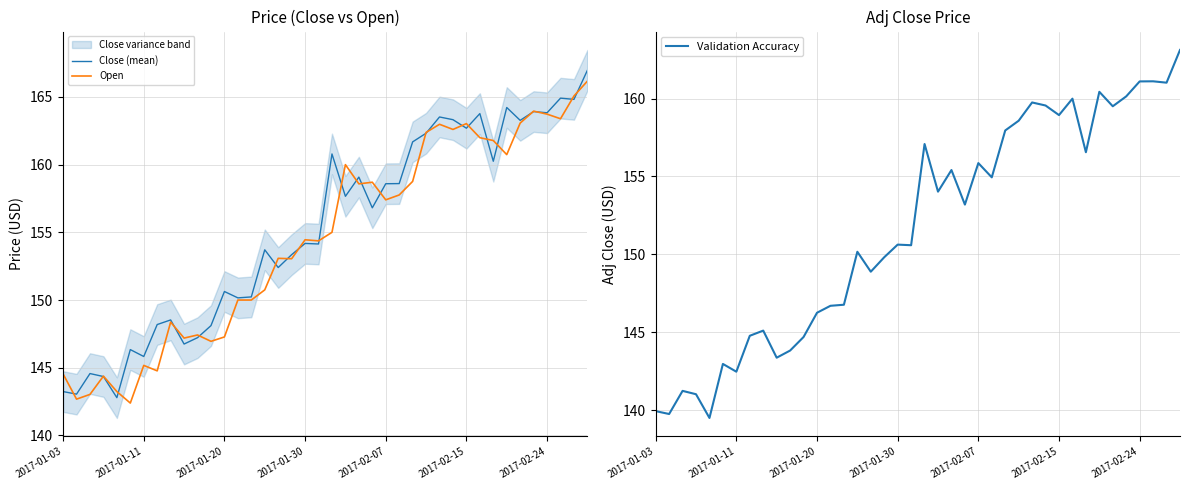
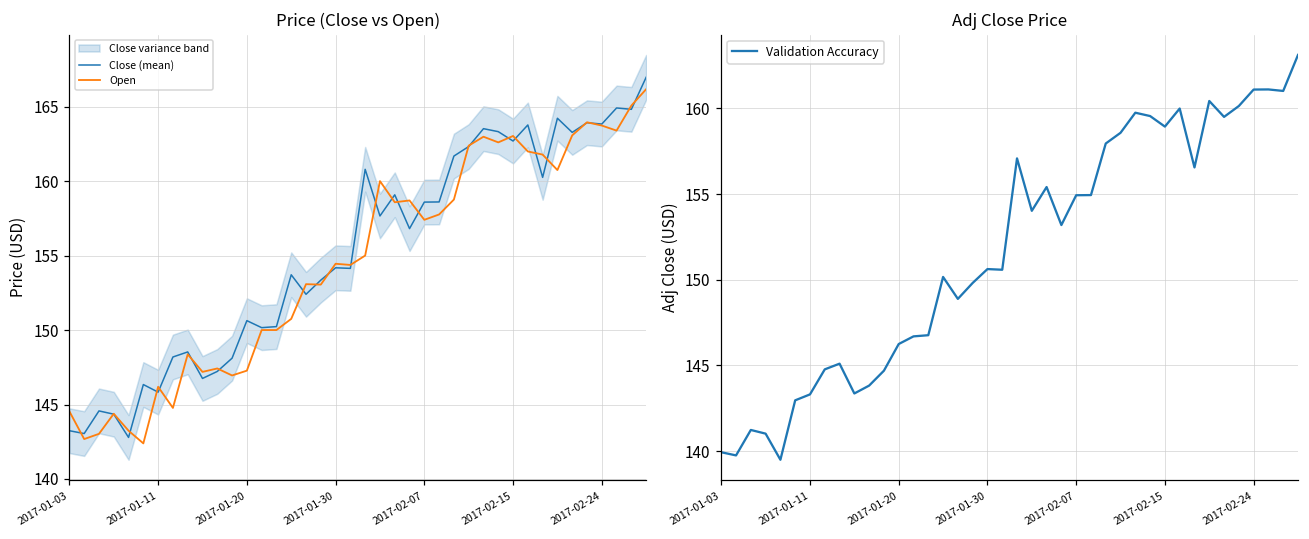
Price (Close vs Open), Open, 2017-01-11: 145.2 -> 146.2
Adj Close Price, 2017-01-11: 142.5 -> 143.3
Adj Close Price, 2017-02-07: 155.9 -> 154.9
